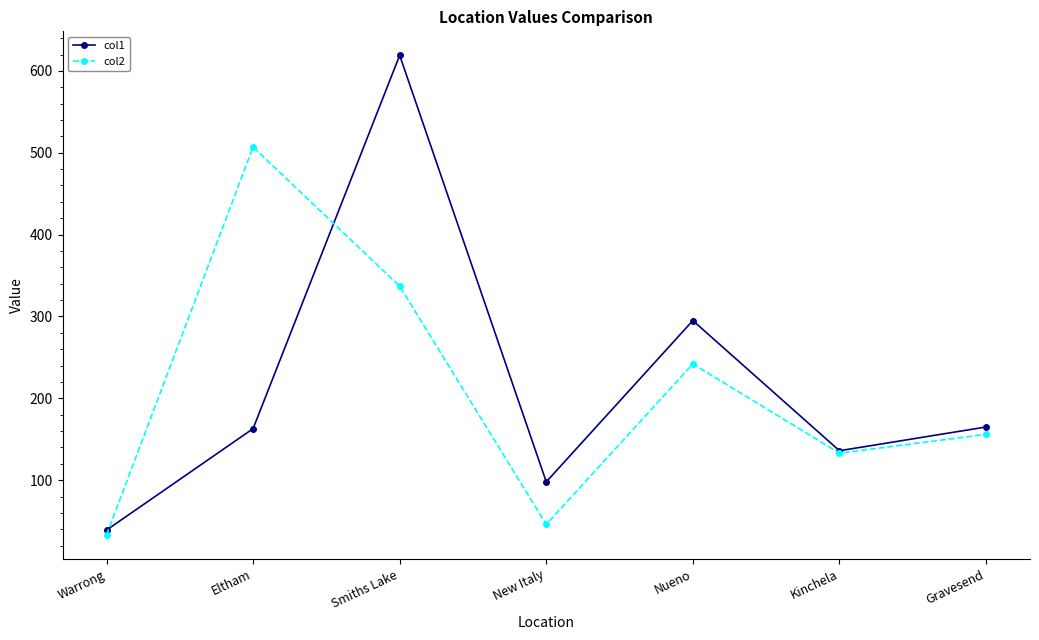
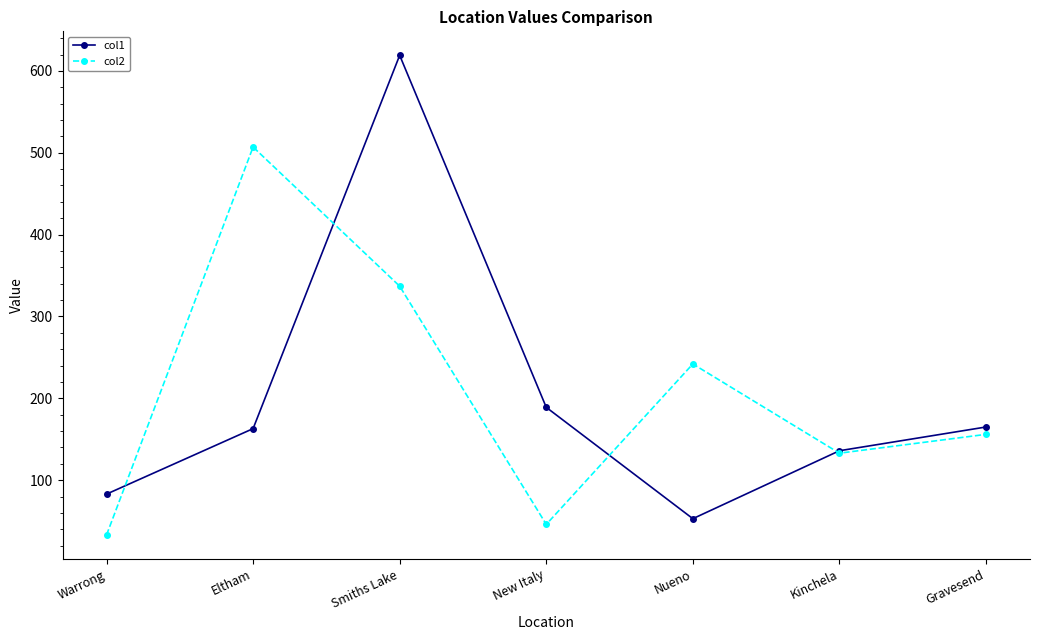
col1, Warrong: 40 -> 80
col1, New Italy: 100 -> 190
col1, Nueno: 300 -> 50
